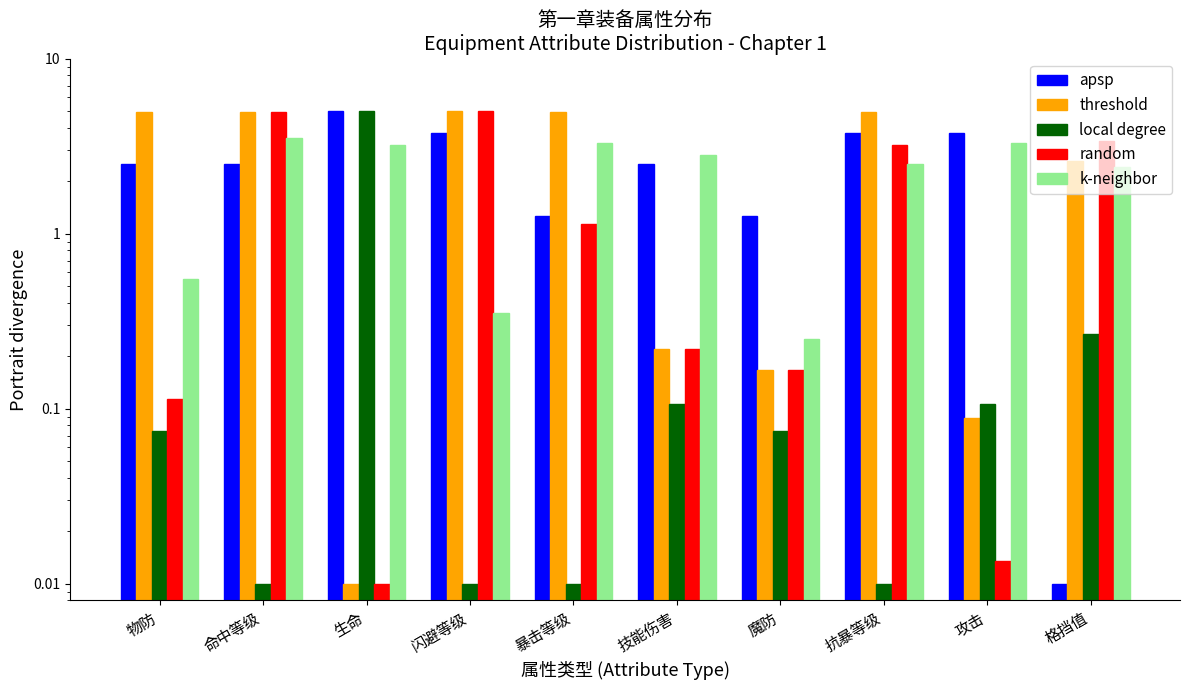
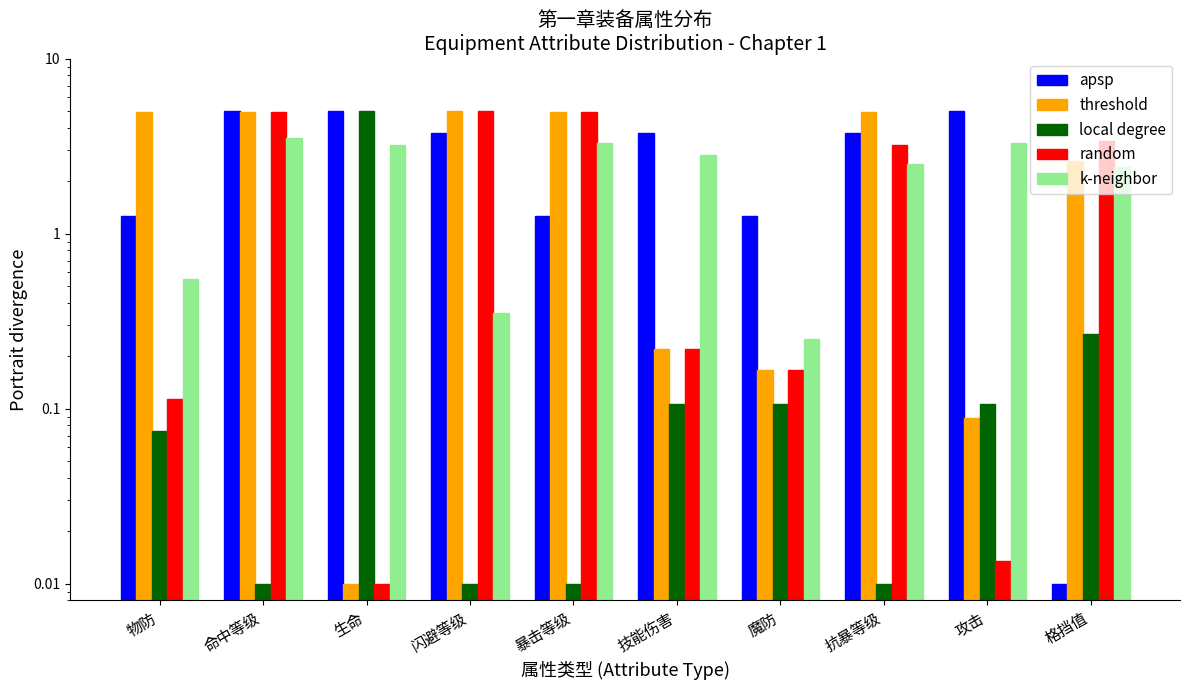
apsp, 物防: 2.5 -> 1.3
apsp, 命中等级: 2.5 -> 5.0
random, 暴击等级: 1.1 -> 4.9
apsp, 技能伤害: 2.5 -> 3.8
local degree, 魔防: 0.074 -> 0.11
apsp, 攻击: 3.8 -> 5.0
